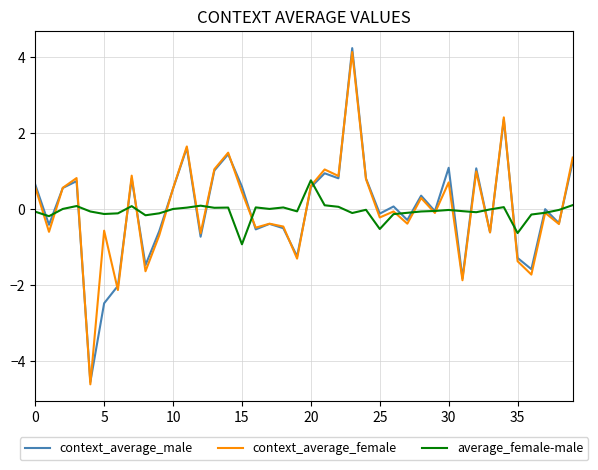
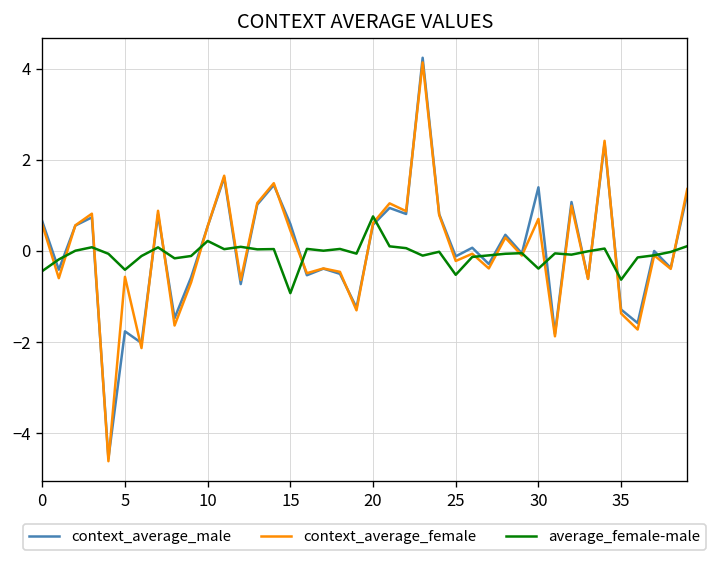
average_female-male, 0: -0.1 -> -0.4
context_average_male, 5: -2.5 -> -1.8
average_female-male, 5: -0.1 -> -0.4
average_female-male, 10: 0.0 -> 0.2
context_average_male, 30: 1.1 -> 1.4
average_female-male, 30: 0.0 -> -0.4
